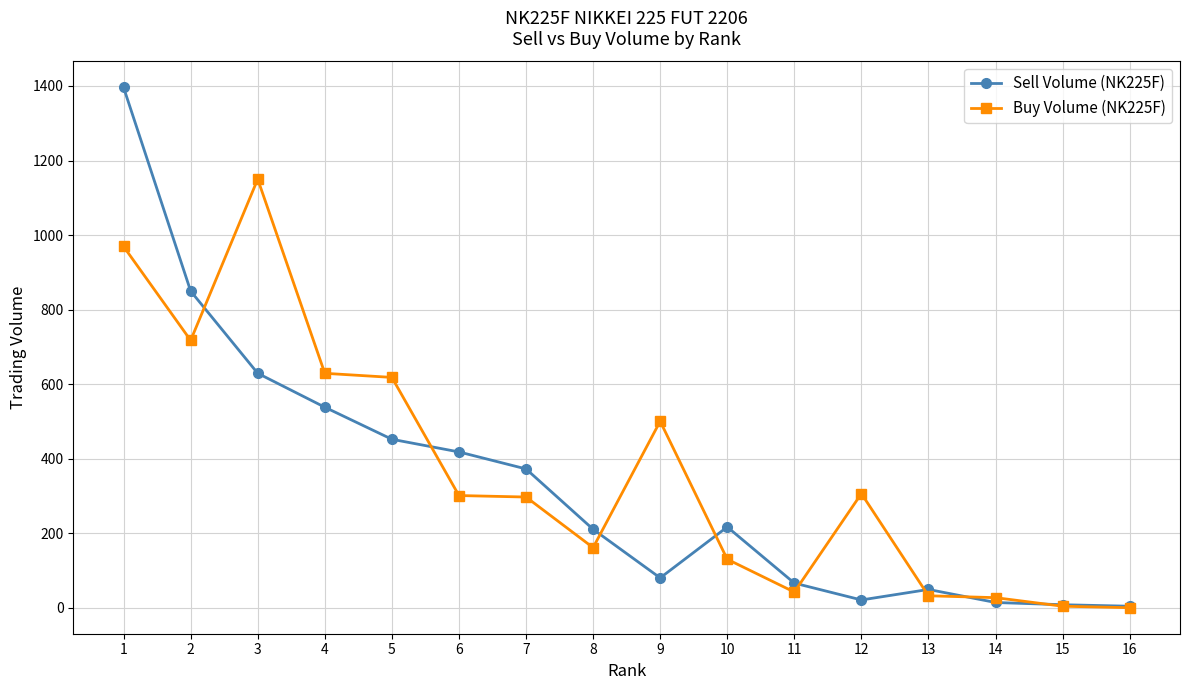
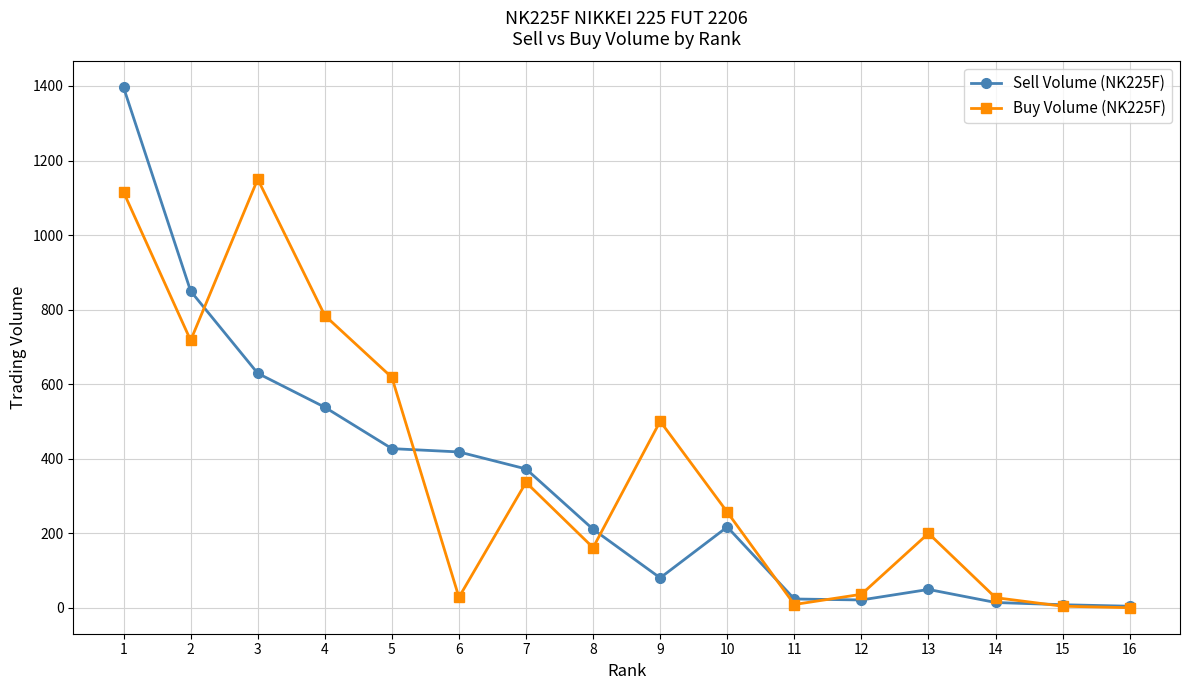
Buy Volume (NK225F), 1: 970 -> 1120
Buy Volume (NK225F), 4: 630 -> 780
Sell Volume (NK225F), 5: 450 -> 430
Buy Volume (NK225F), 6: 300 -> 30
Buy Volume (NK225F), 7: 300 -> 340
Buy Volume (NK225F), 10: 130 -> 260
Sell Volume (NK225F), 11: 70 -> 20
Buy Volume (NK225F), 11: 40 -> 10
Buy Volume (NK225F), 12: 310 -> 40
Buy Volume (NK225F), 13: 30 -> 200
